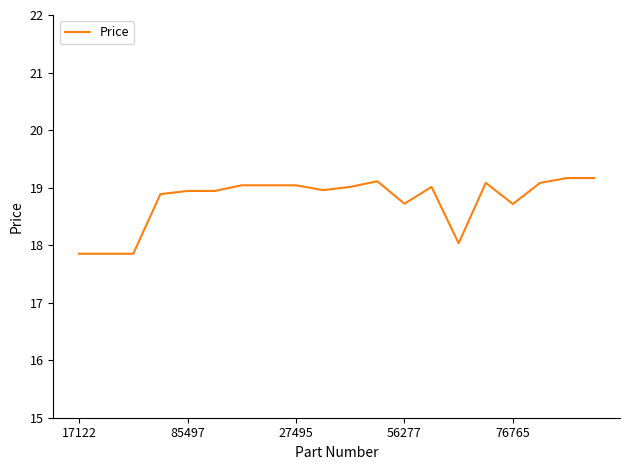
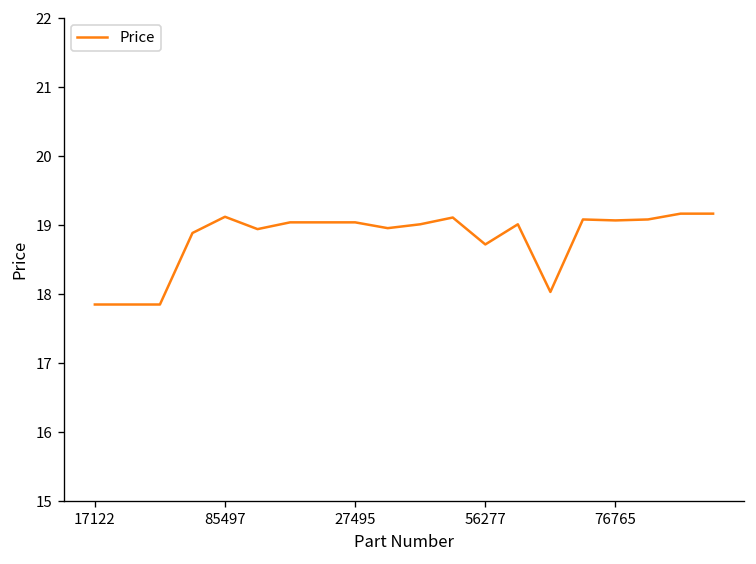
85497: 18.9 -> 19.1
76765: 18.7 -> 19.1
